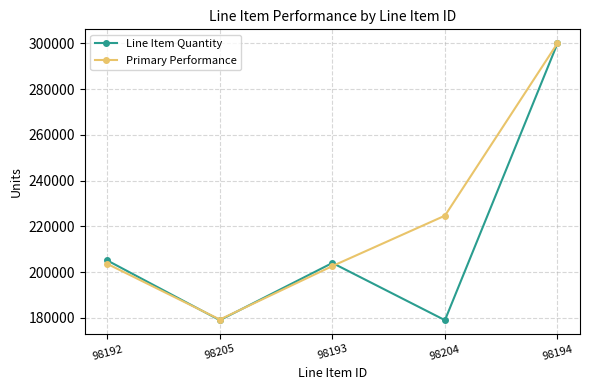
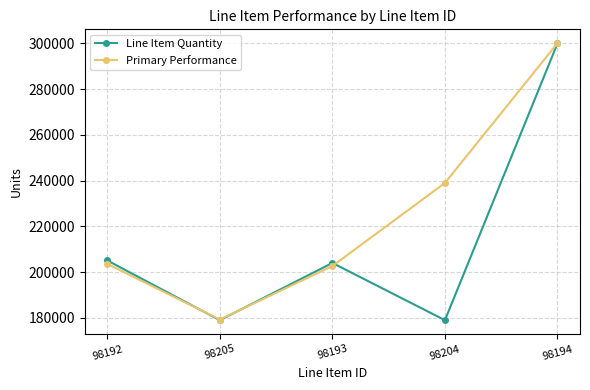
Primary Performance, 98204: 225000 -> 239000
